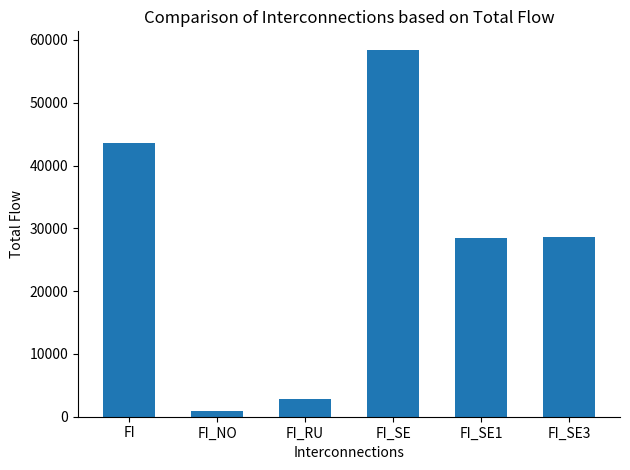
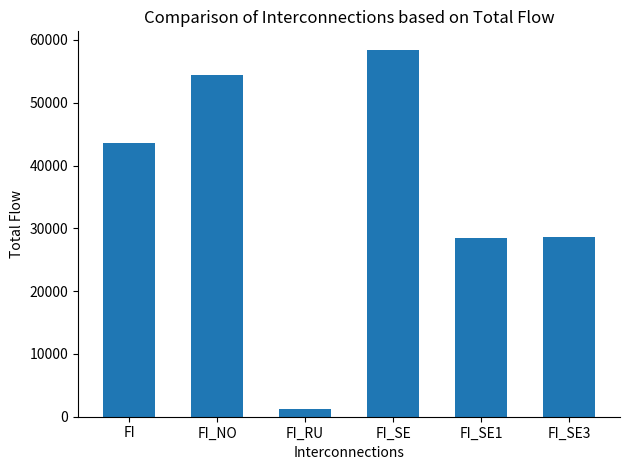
FI_NO: 1000 -> 54000
FI_RU: 3000 -> 1000
